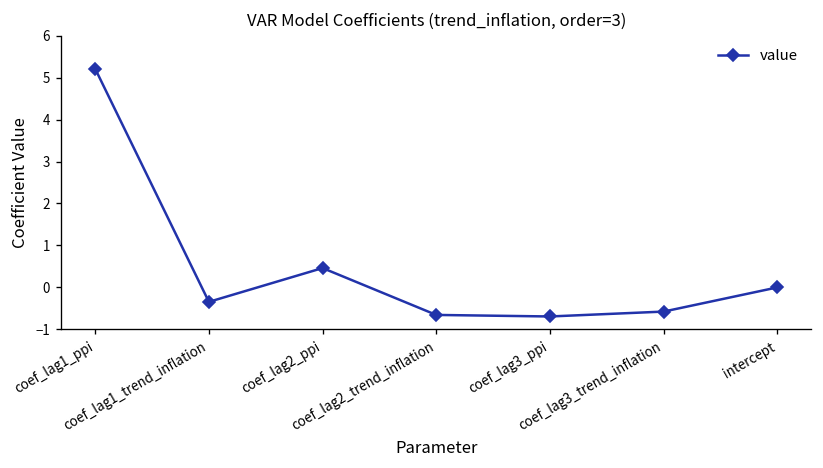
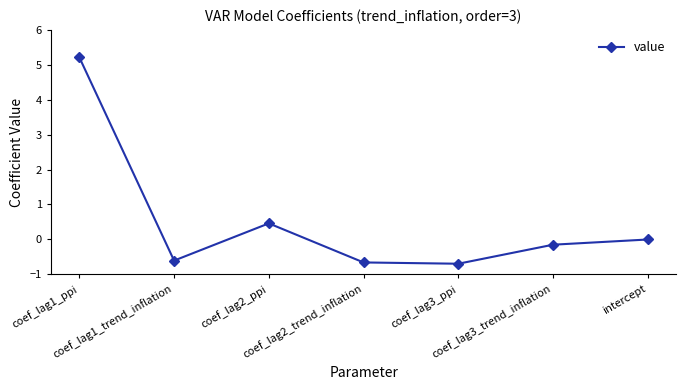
coef_lag1_trend_inflation: -0.4 -> -0.6
coef_lag3_trend_inflation: -0.6 -> -0.2
